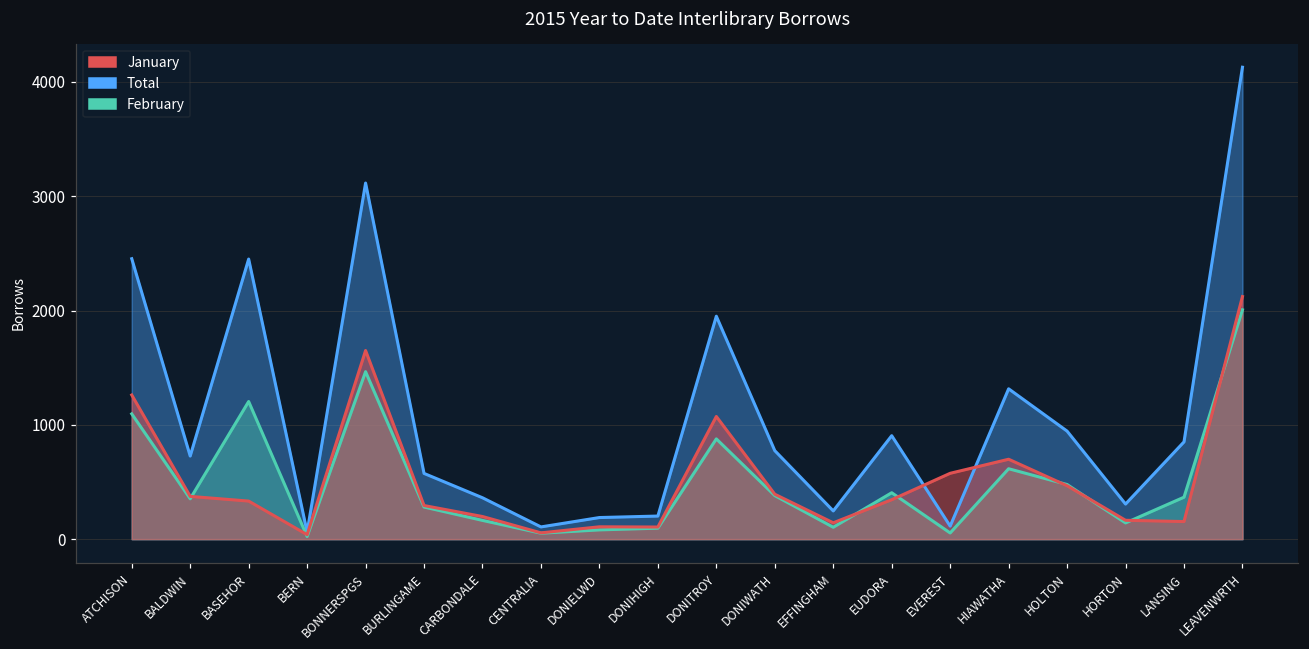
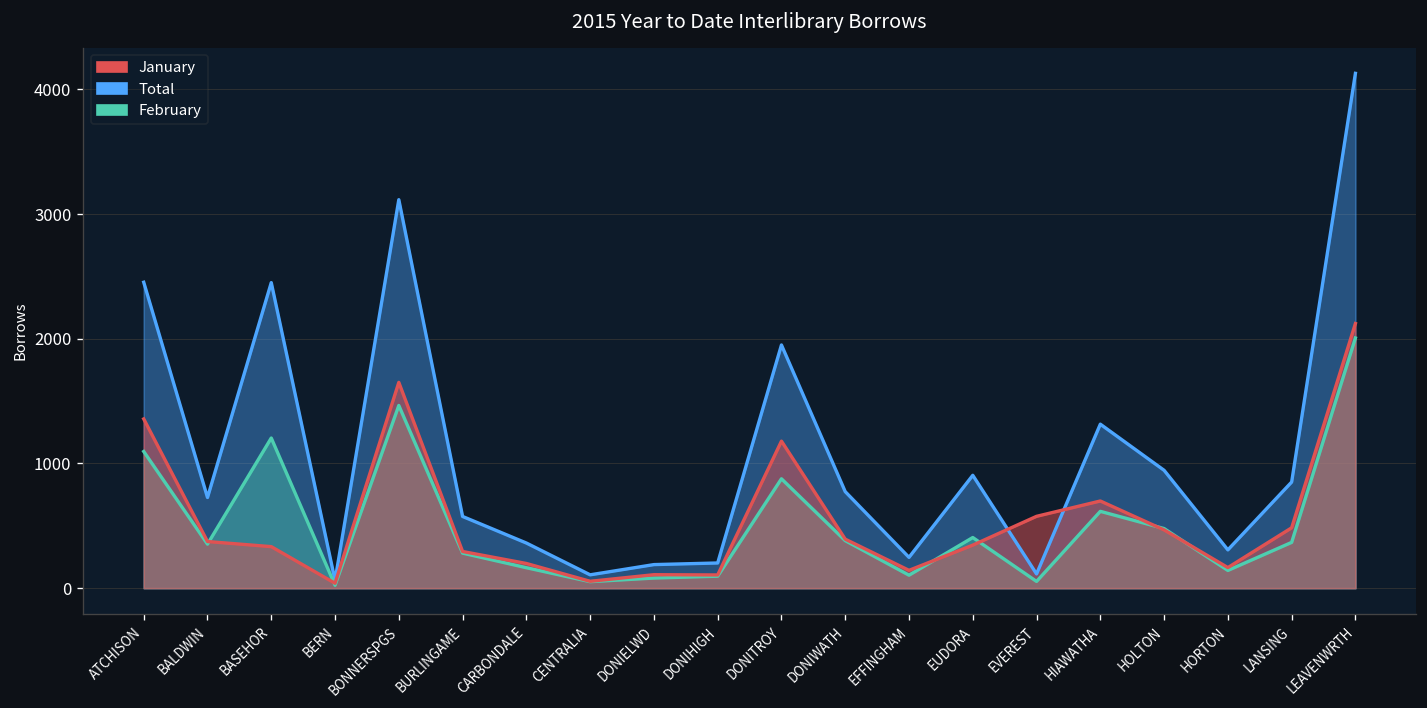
January, ATCHISON: 1260 -> 1360
January, DONITROY: 1070 -> 1180
January, LANSING: 150 -> 480
